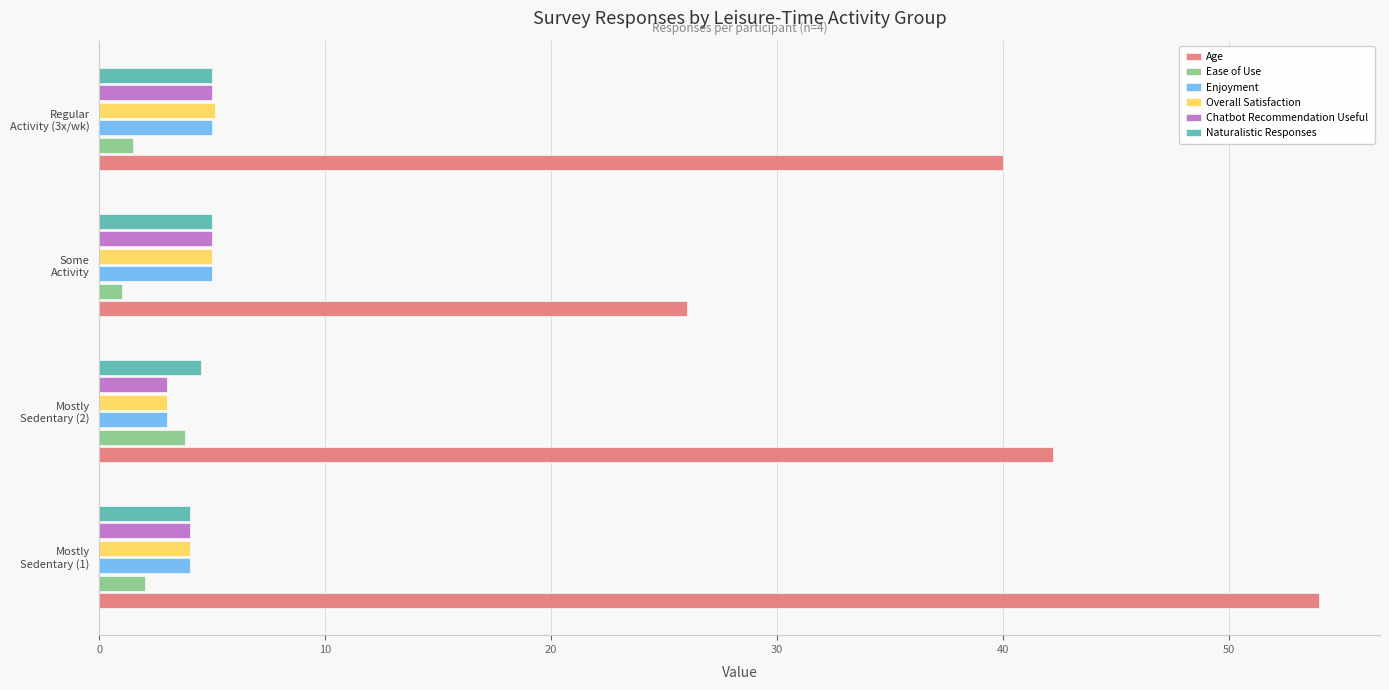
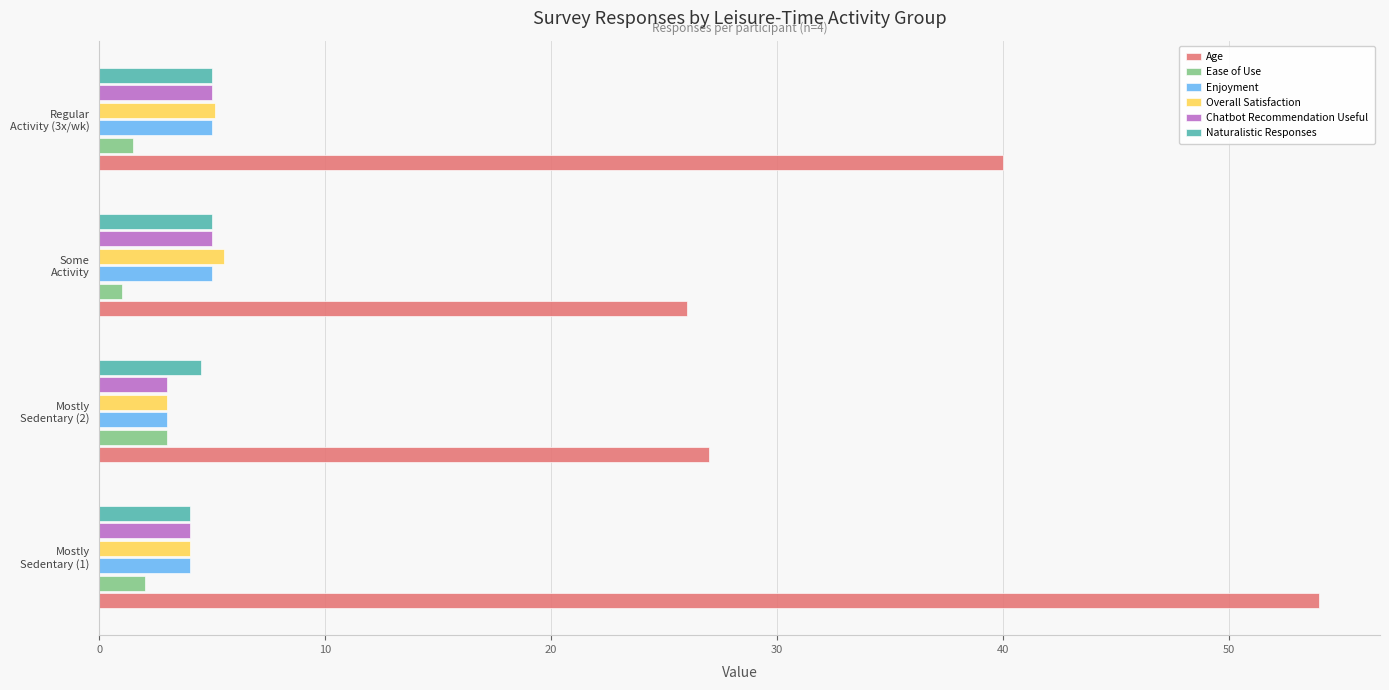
Overall Satisfaction, Some Activity: 5.0 -> 5.5
Ease of Use, Mostly Sedentary (2): 3.8 -> 3.0
Age, Mostly Sedentary (2): 42.2 -> 27.0
